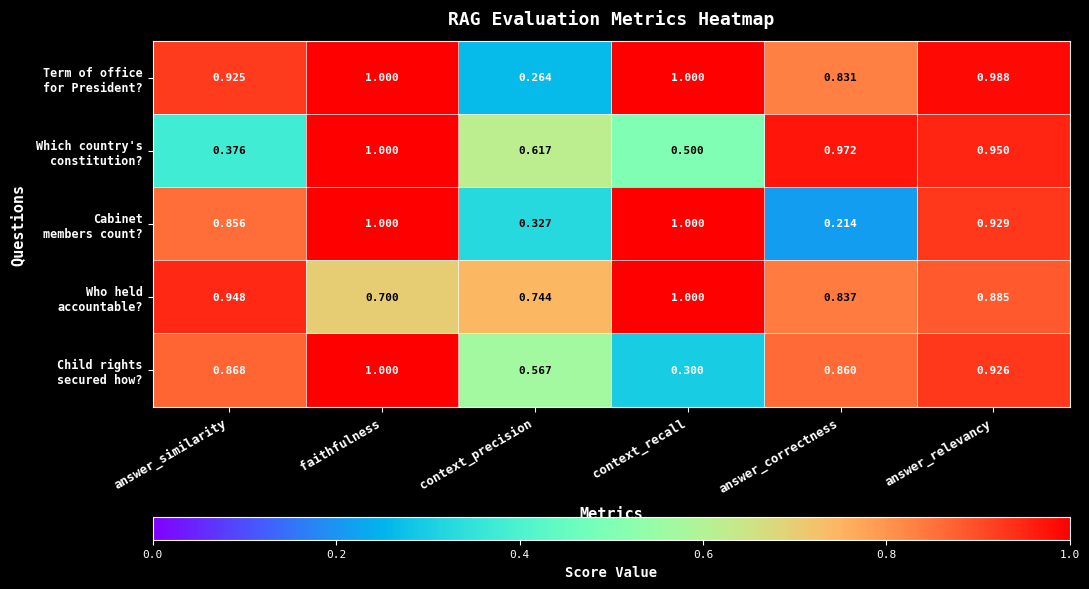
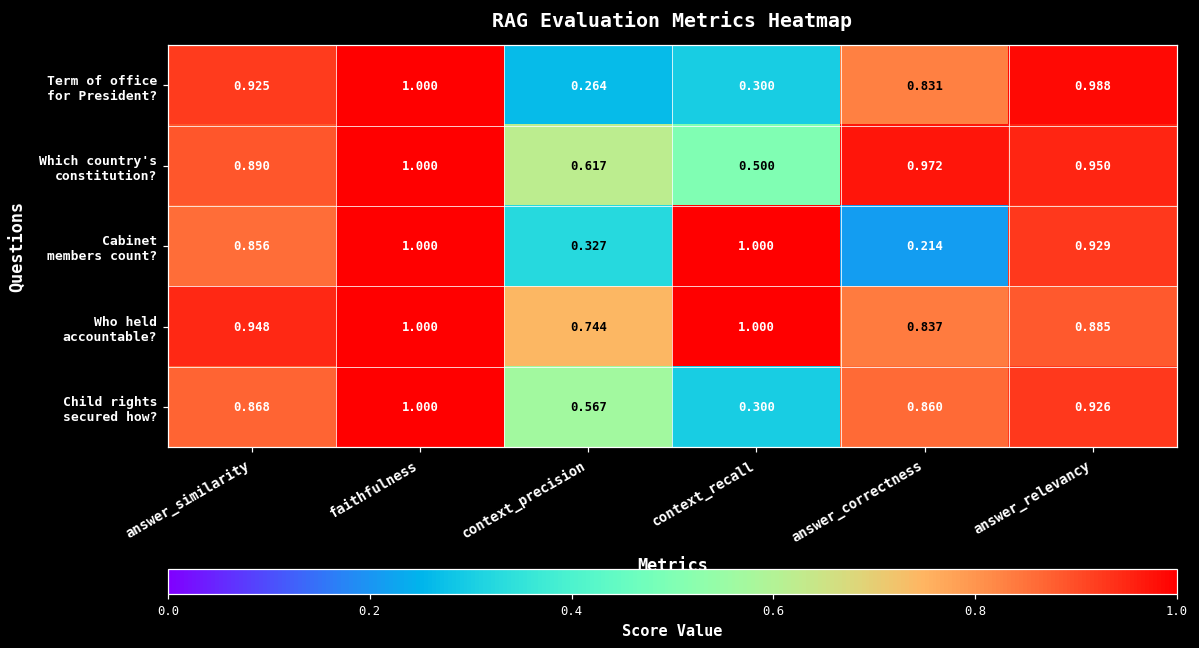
Term of office for President?, context_recall: 1.000 -> 0.300
Which country's constitution?, answer_similarity: 0.376 -> 0.890
Who held accountable?, faithfulness: 0.700 -> 1.000
